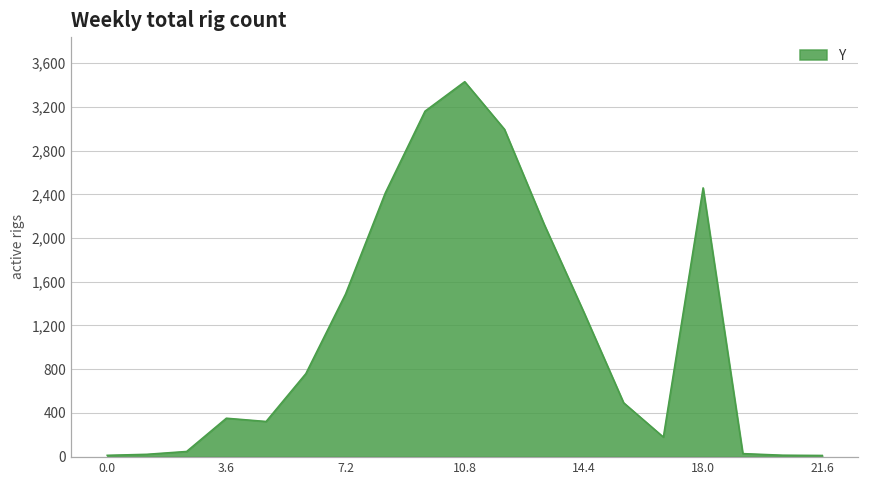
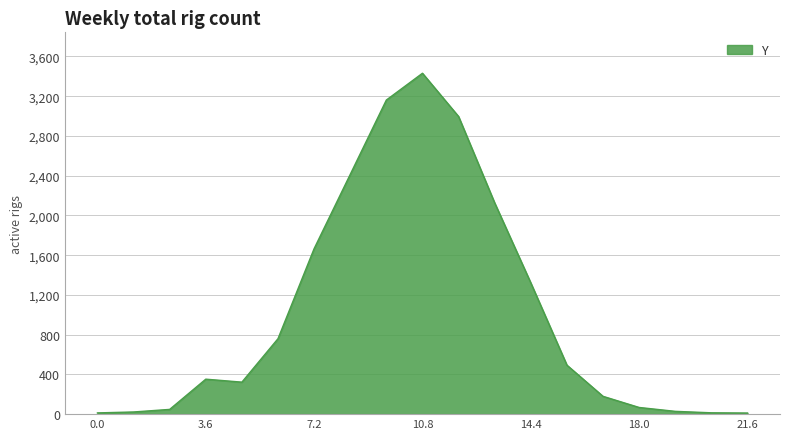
7.2: 1,500 -> 1,700
18.0: 2,500 -> 100
